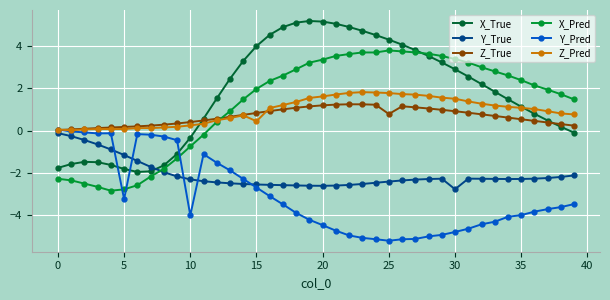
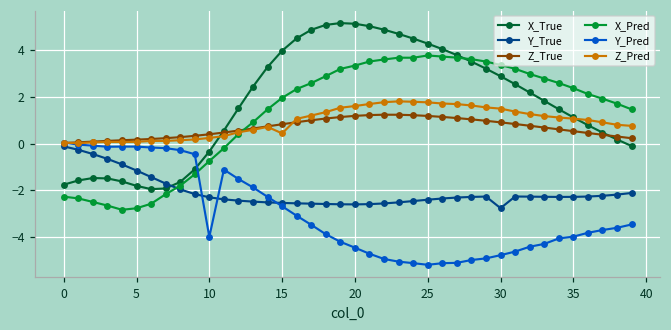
Y_Pred, 5: -3.2 -> -0.1
Z_True, 25: 0.8 -> 1.2
